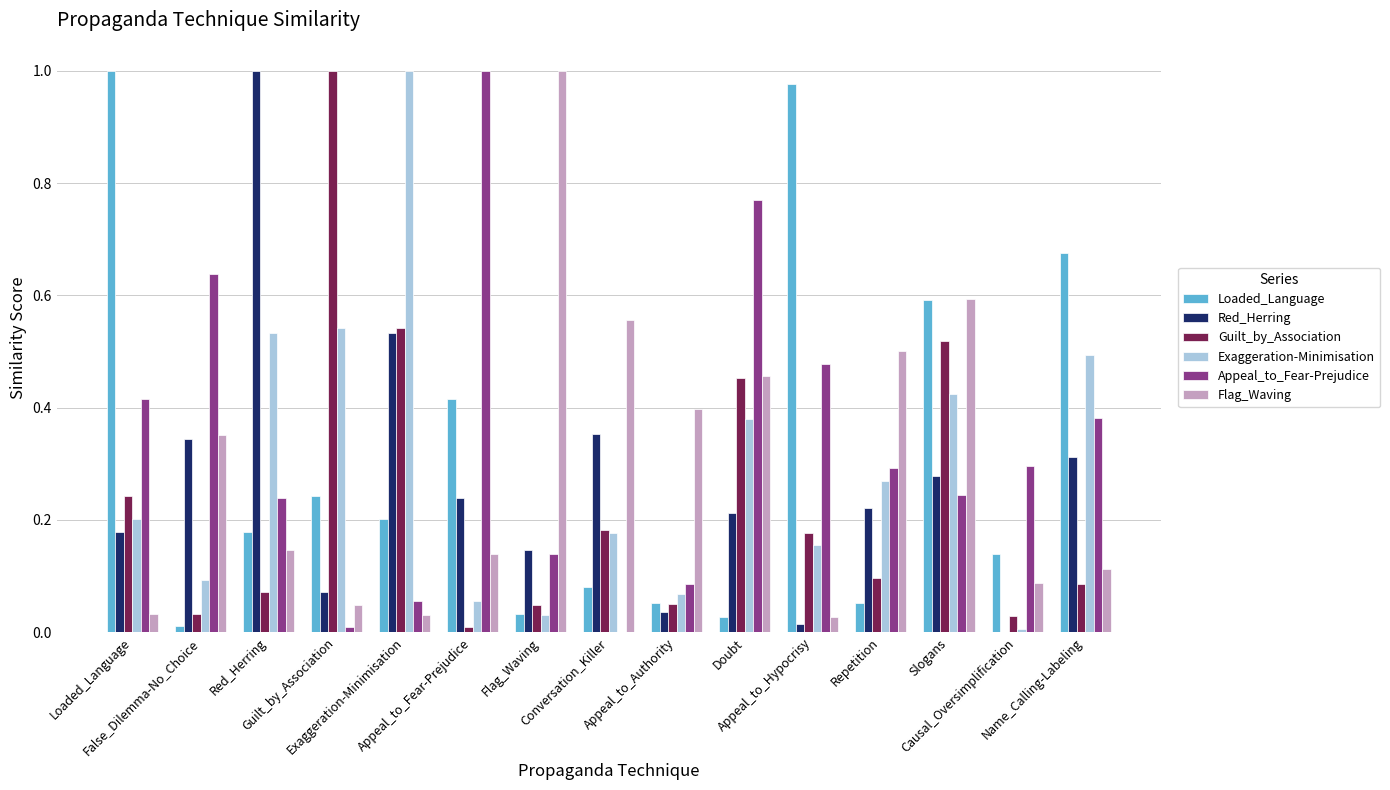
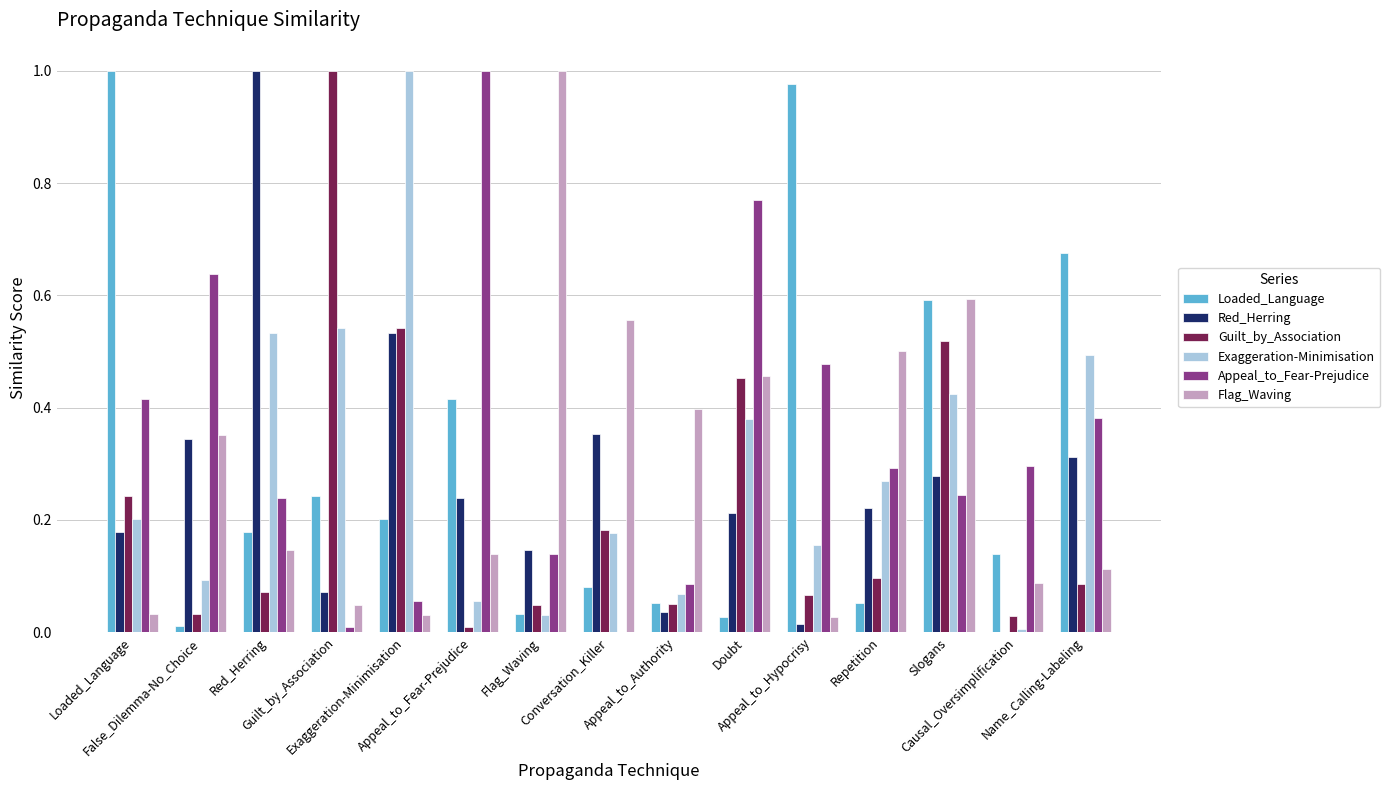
Guilt_by_Association, Appeal_to_Hypocrisy: 0.18 -> 0.07
